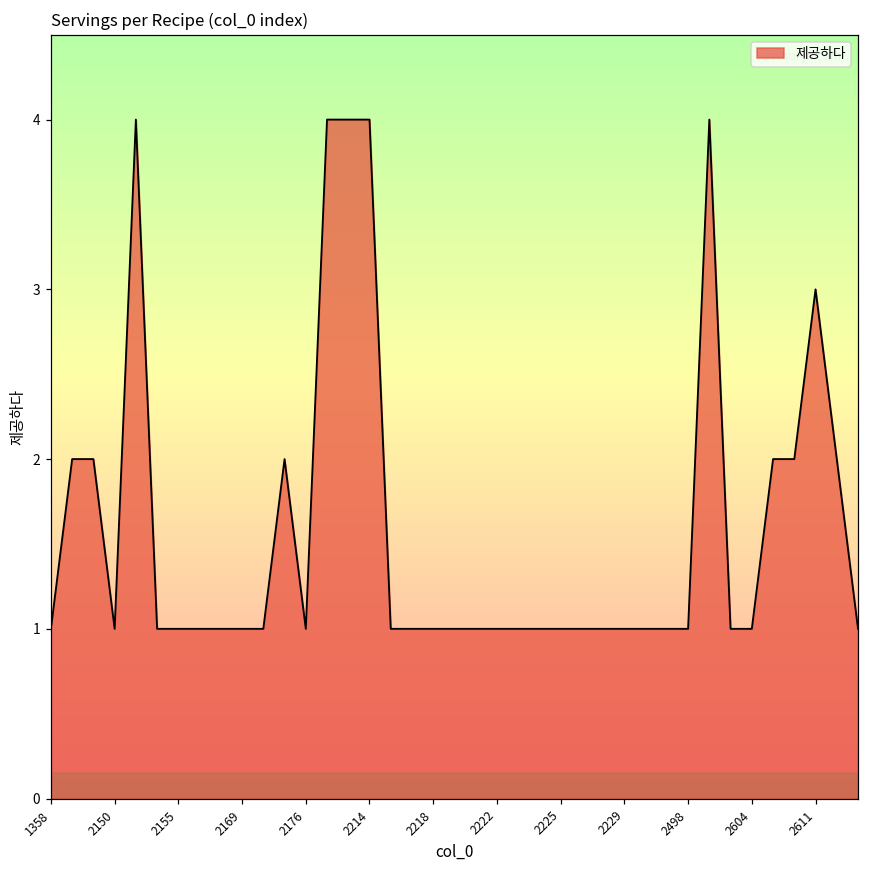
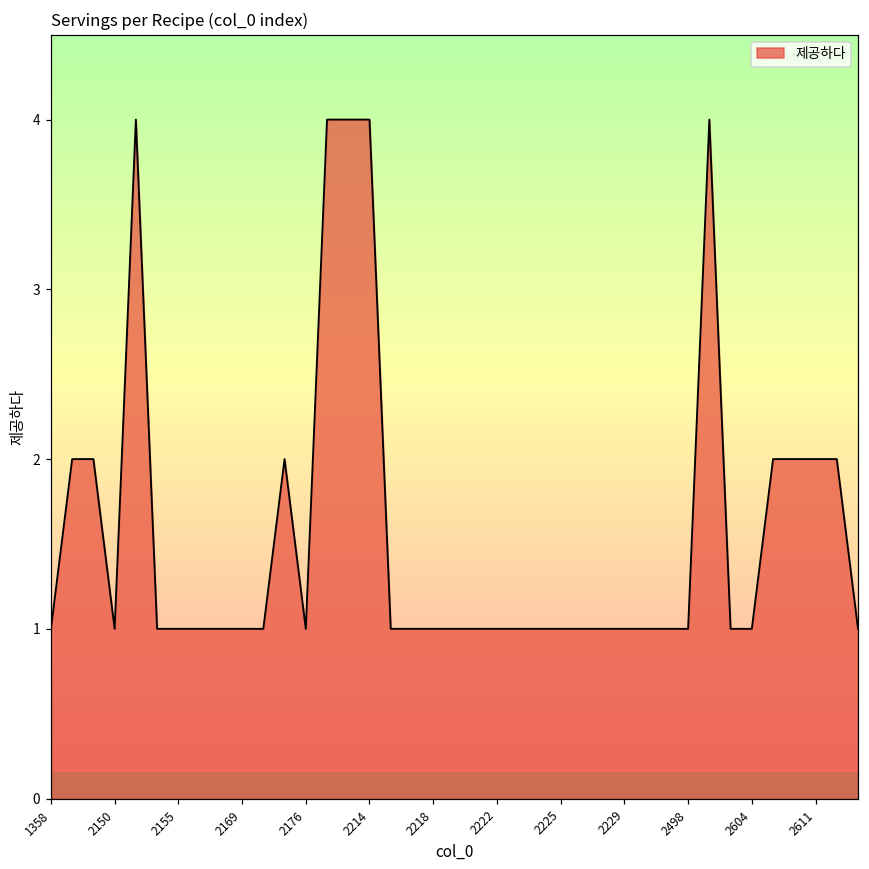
2611: 3 -> 2
